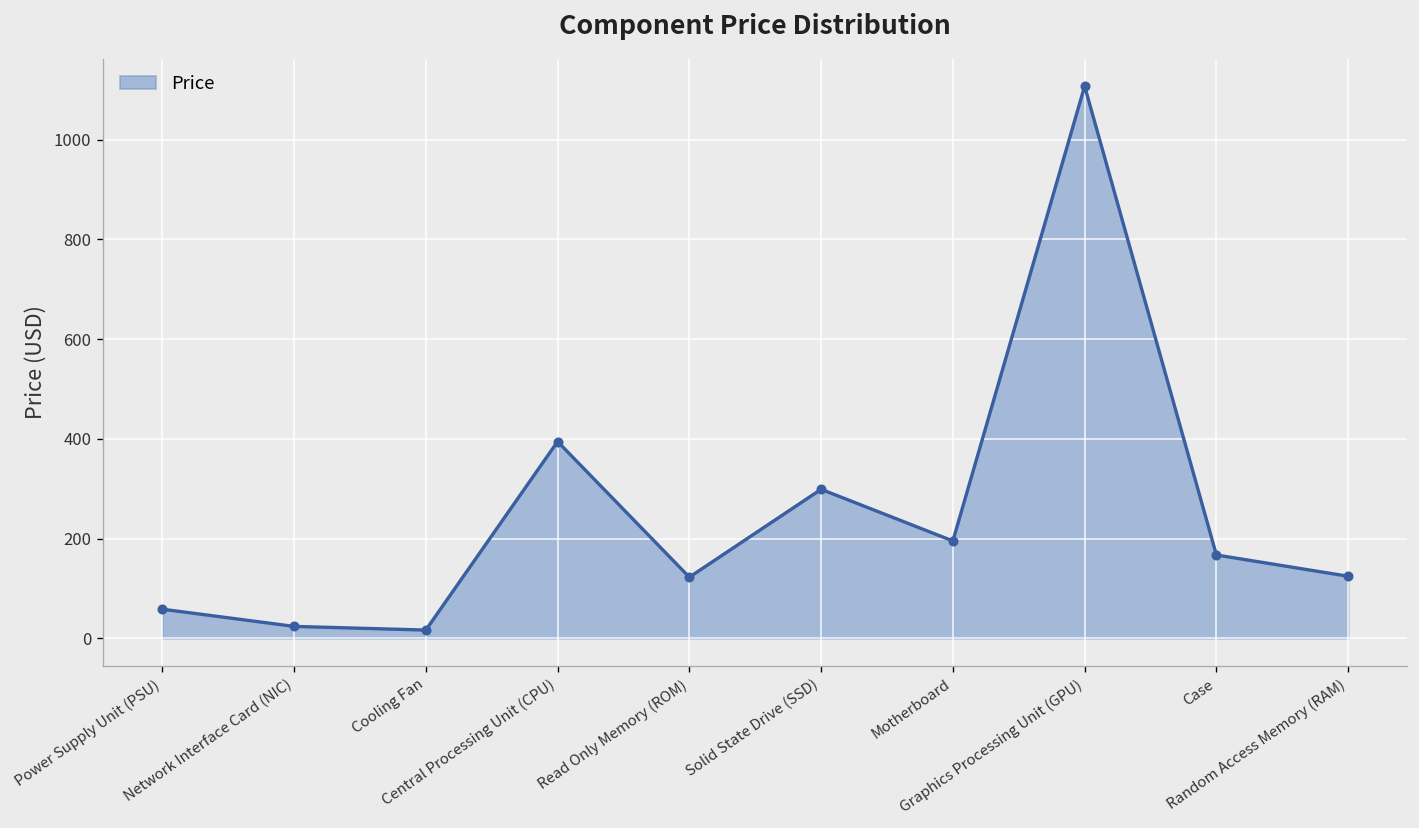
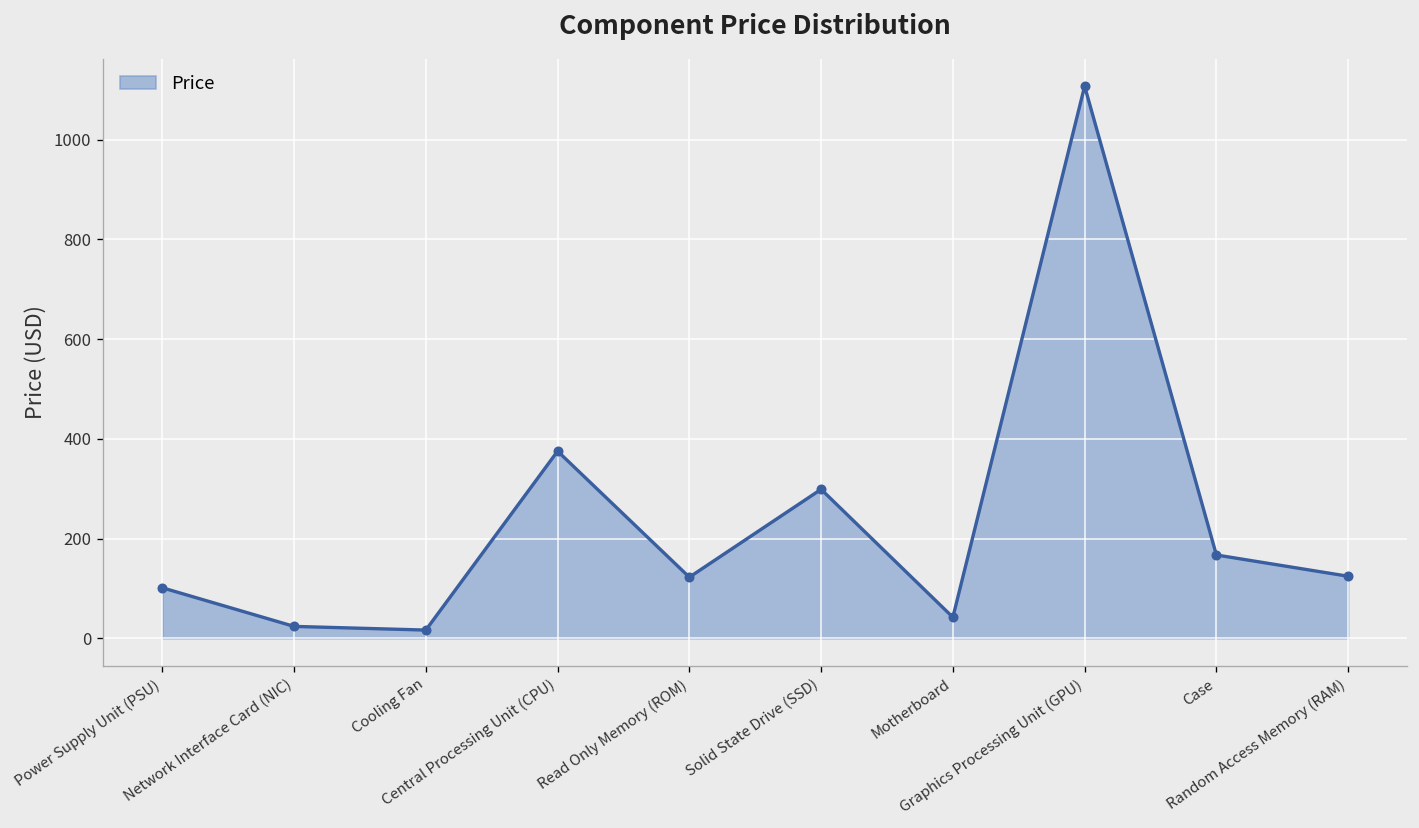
Power Supply Unit (PSU): 60 -> 100
Central Processing Unit (CPU): 390 -> 380
Motherboard: 200 -> 40
